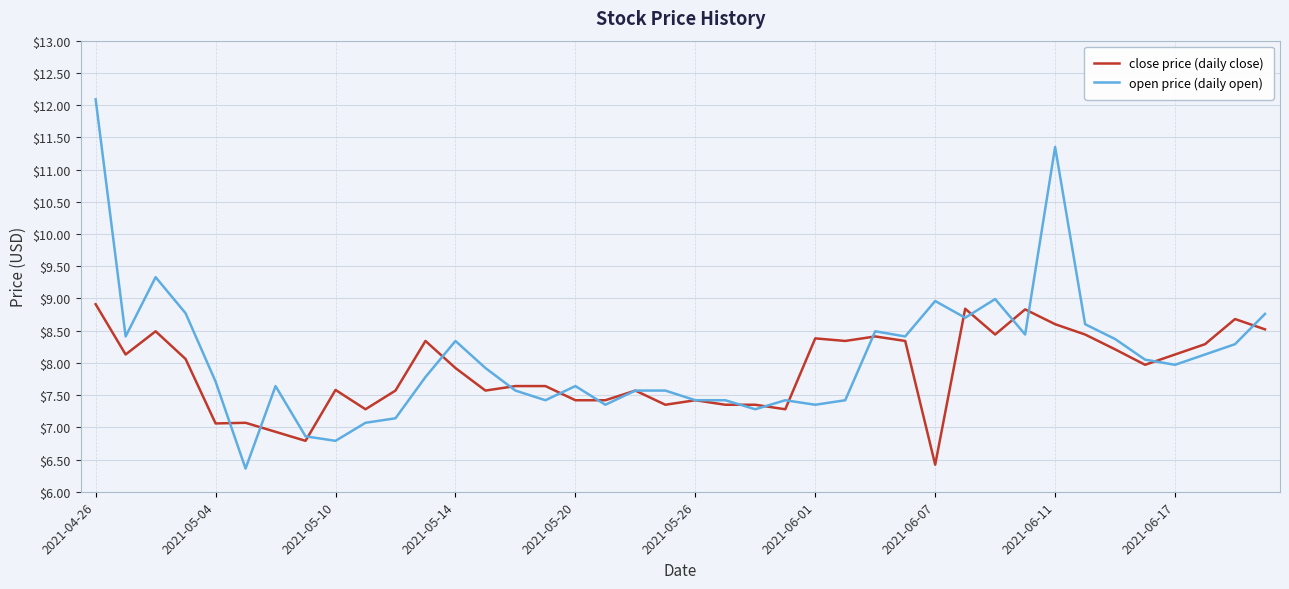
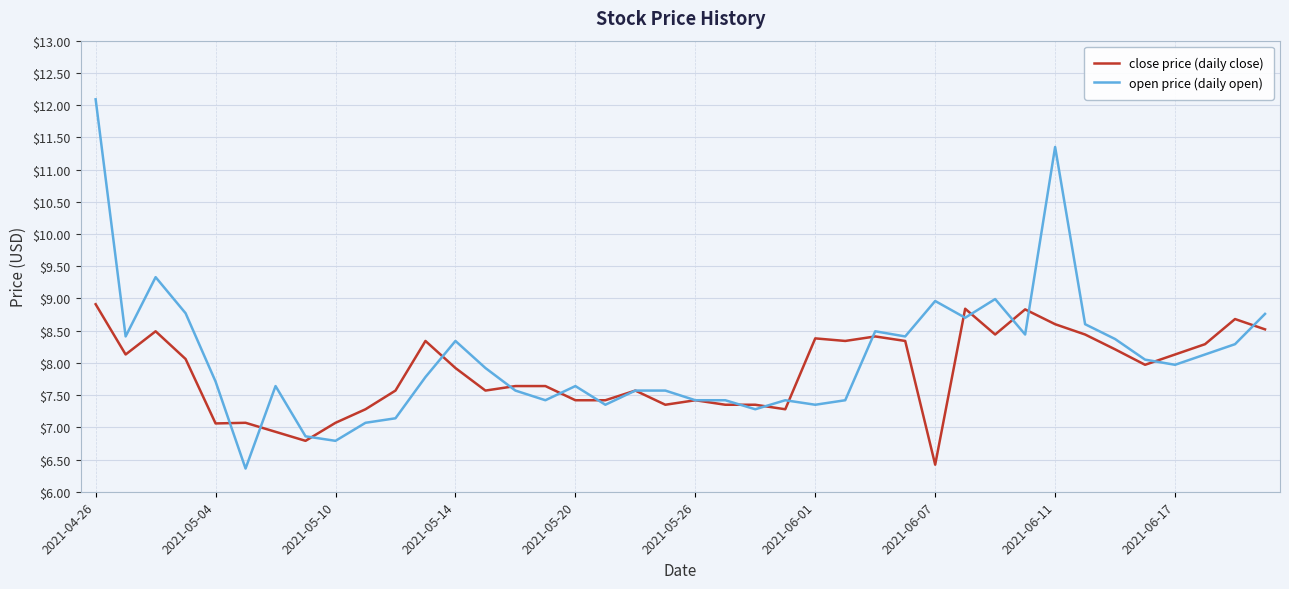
close price (daily close), 2021-05-10: $7.6 -> $7.1
